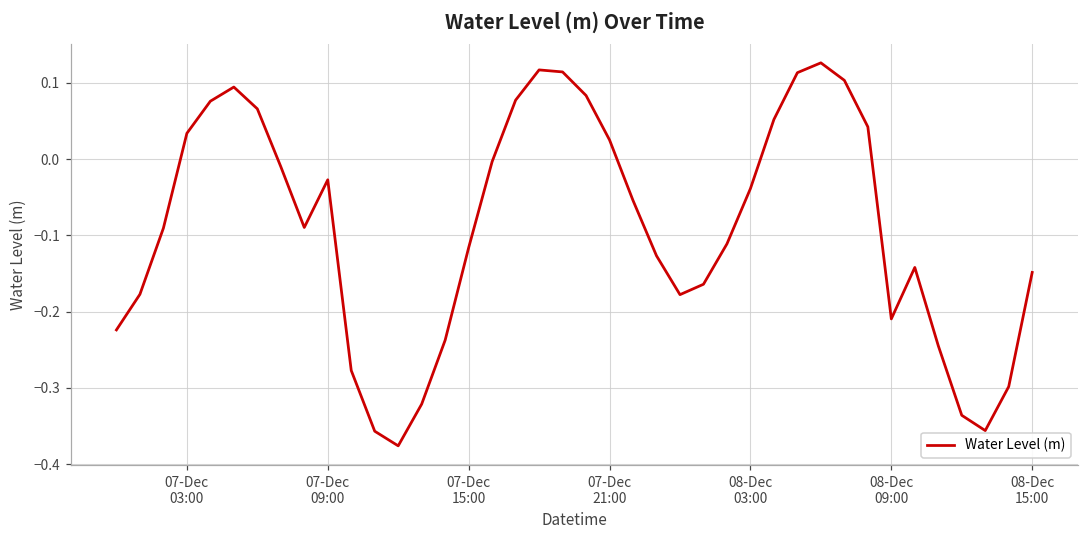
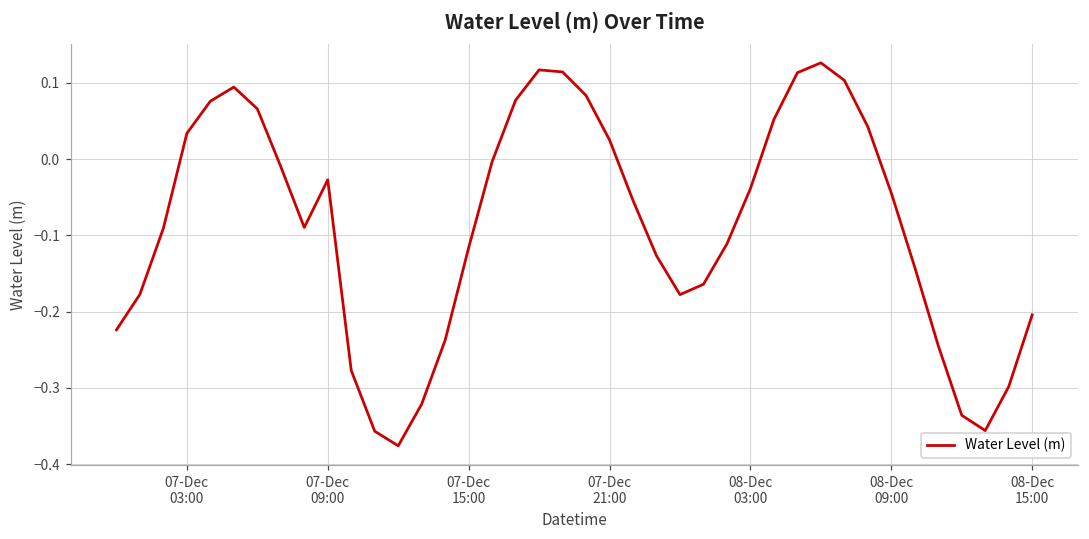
08-Dec 09:00: -0.21 -> -0.04
08-Dec 15:00: -0.15 -> -0.20
